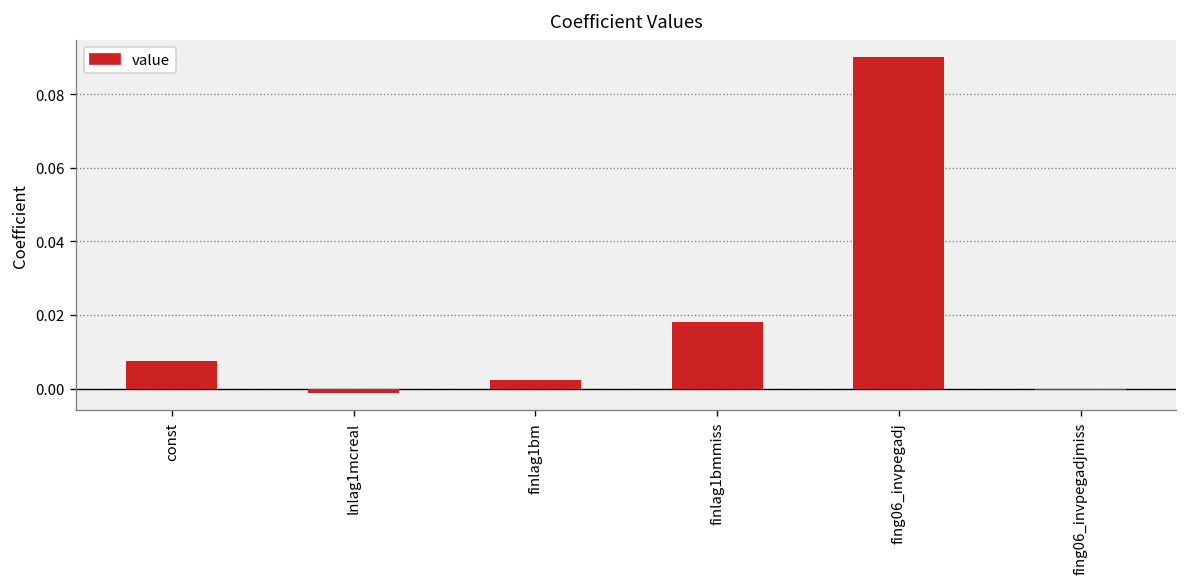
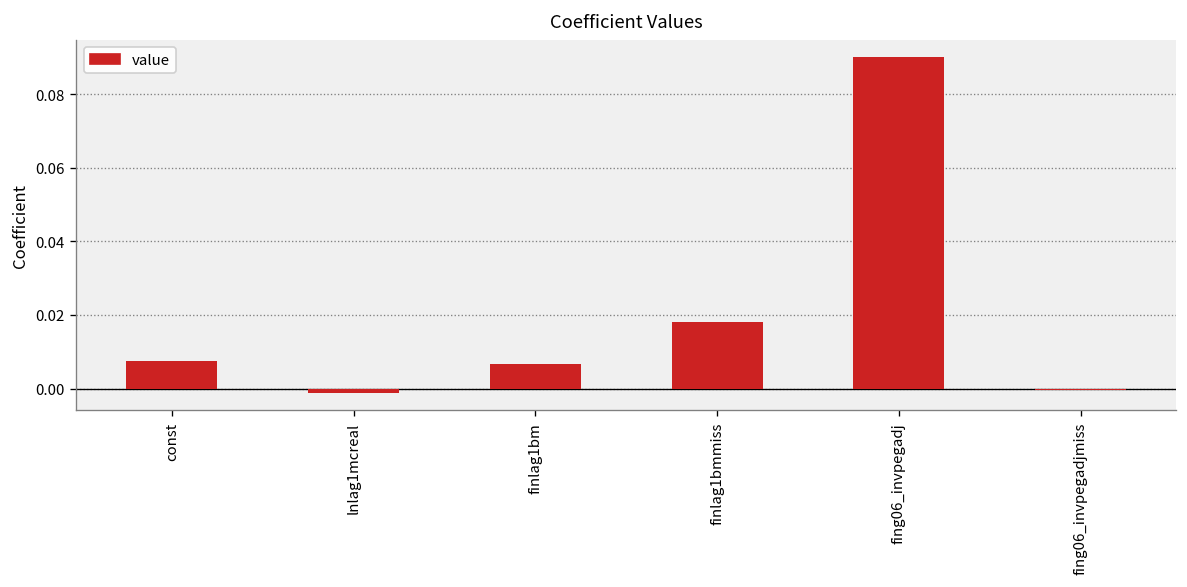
finlag1bm: 0.002 -> 0.007
